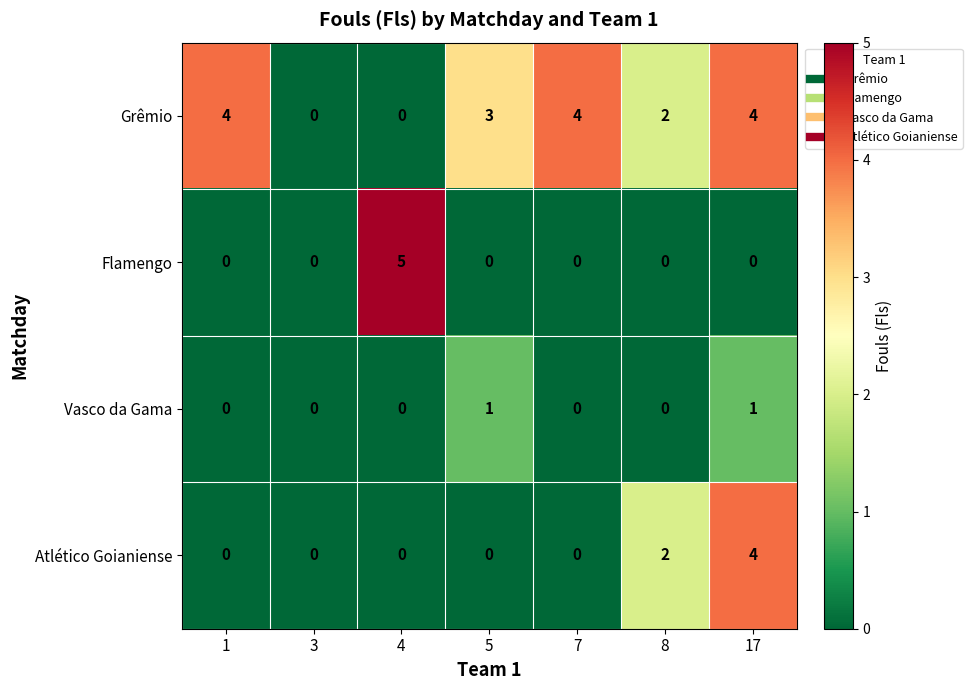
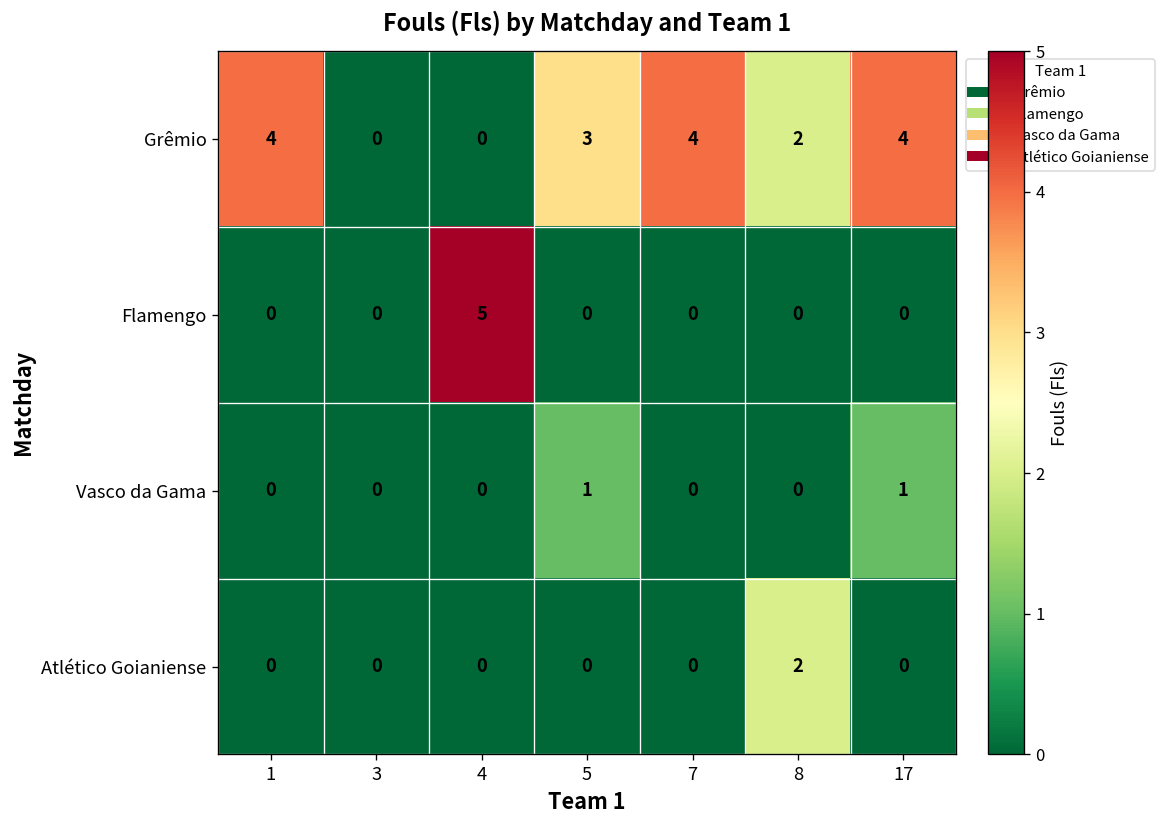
Atlético Goianiense, 17: 4 -> 0
